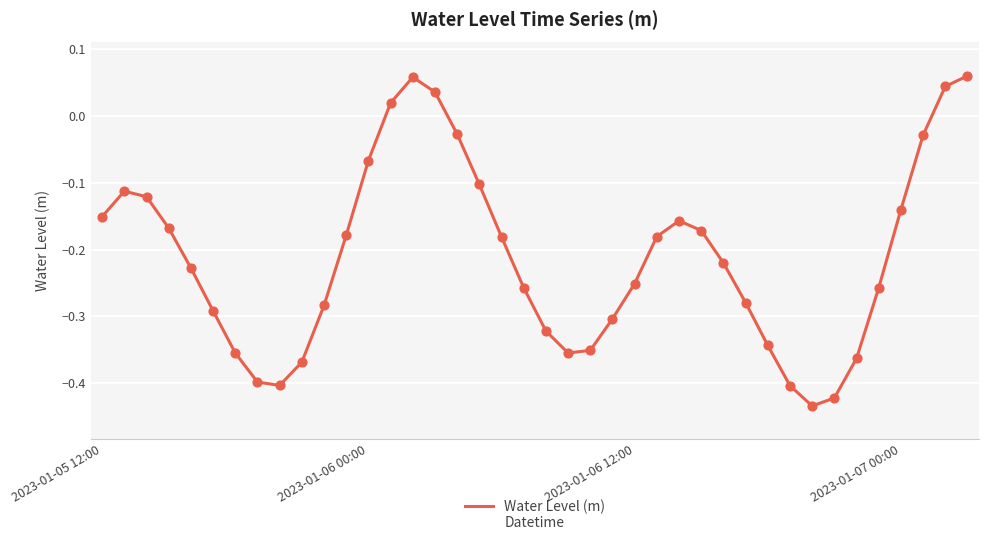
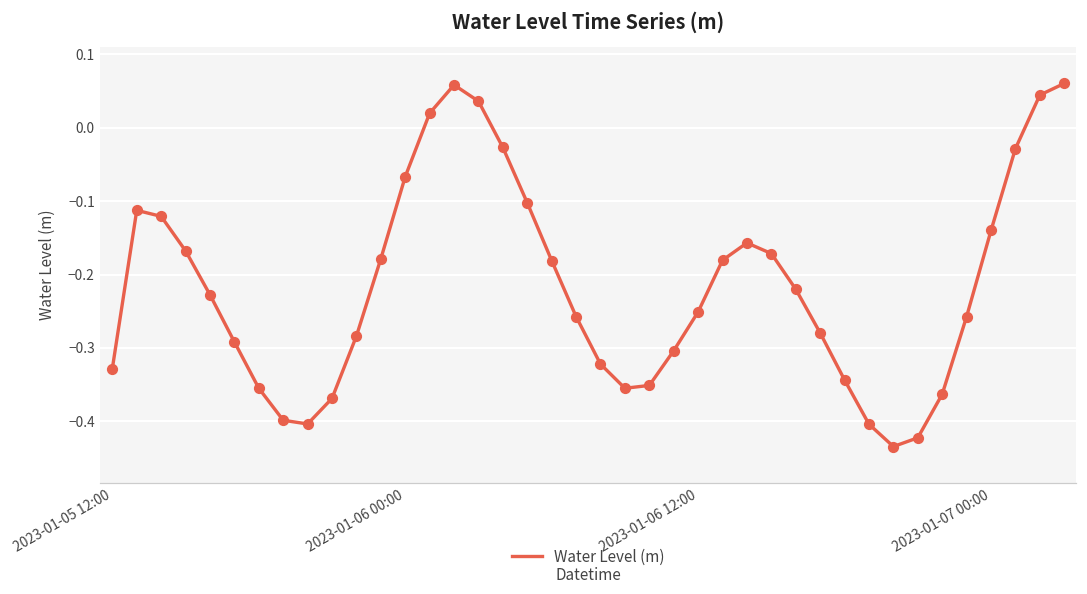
2023-01-05 12:00: -0.15 -> -0.33
